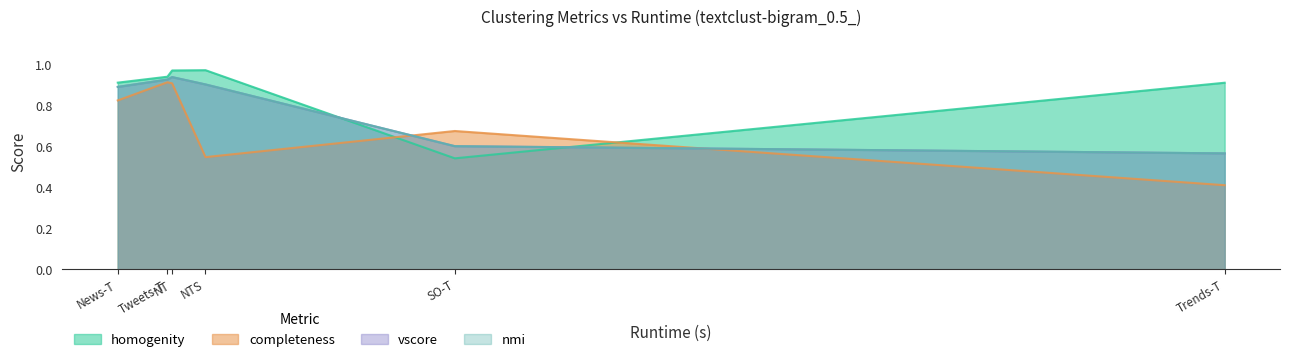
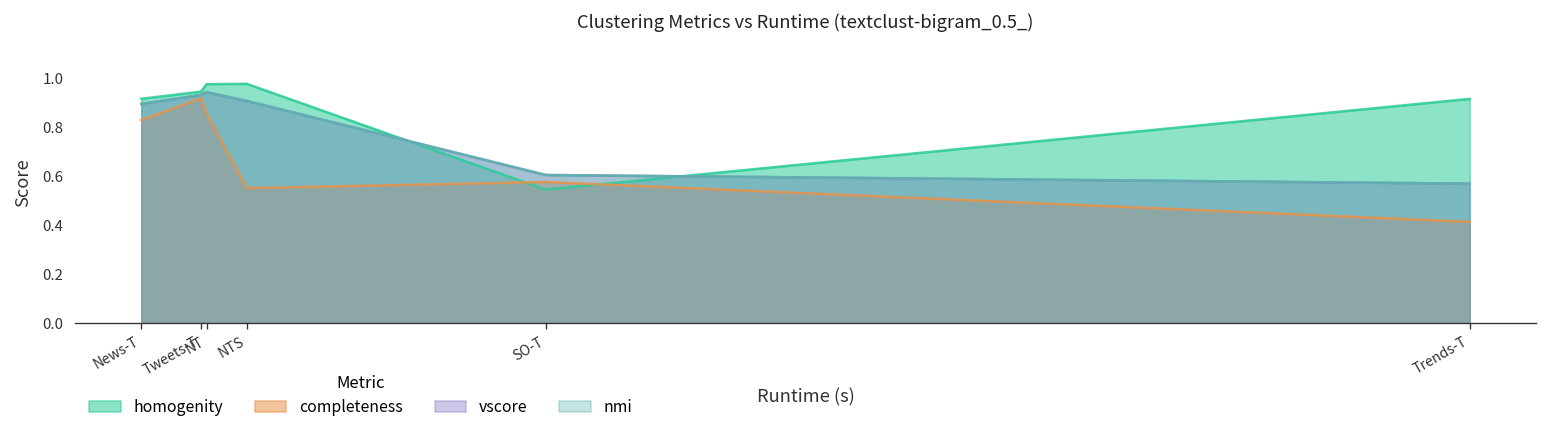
completeness, NT: 0.91 -> 0.85
completeness, SO-T: 0.68 -> 0.57
